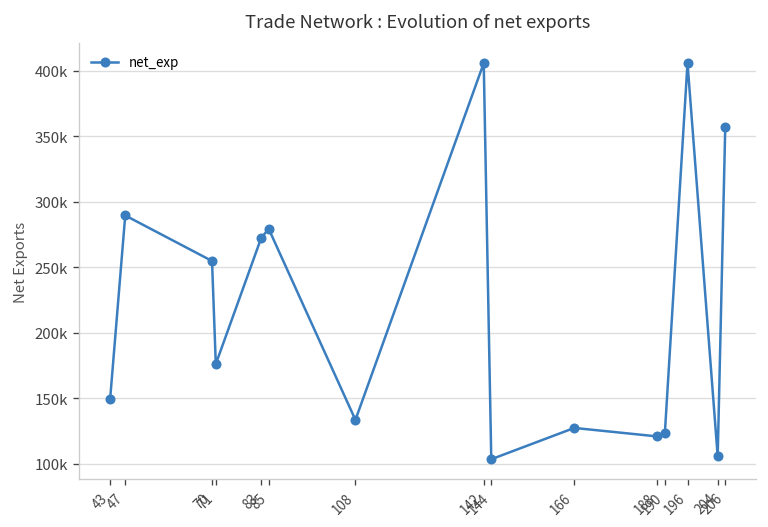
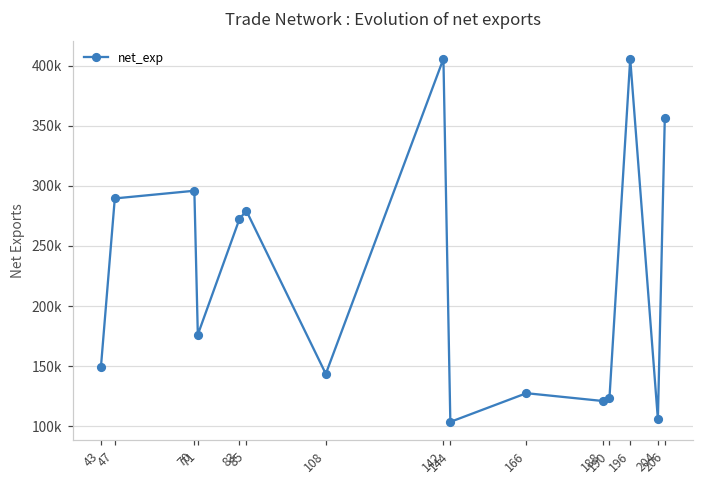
70: 255000 -> 296000
108: 134000 -> 144000
